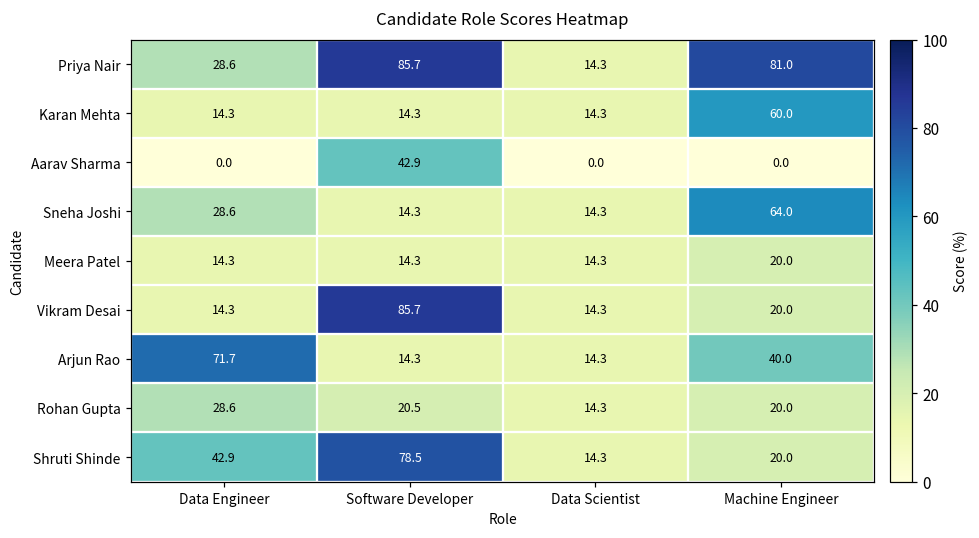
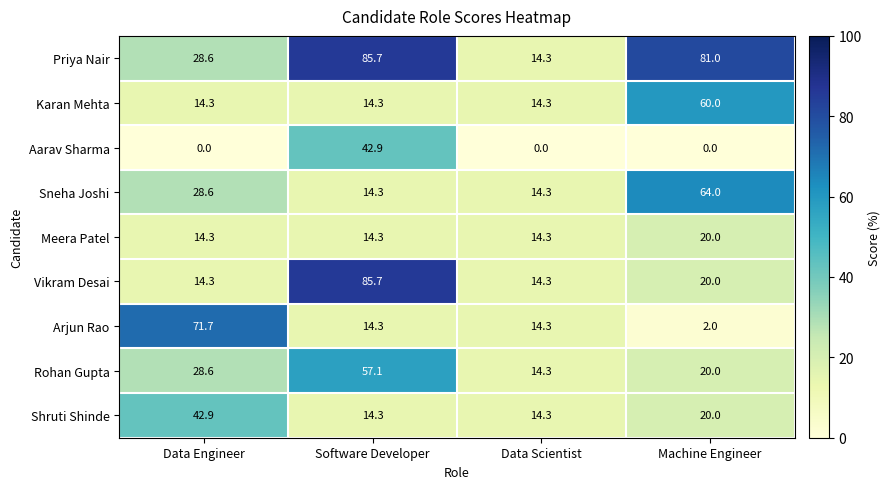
Arjun Rao, Machine Engineer: 40.0 -> 2.0
Rohan Gupta, Software Developer: 20.5 -> 57.1
Shruti Shinde, Software Developer: 78.5 -> 14.3
